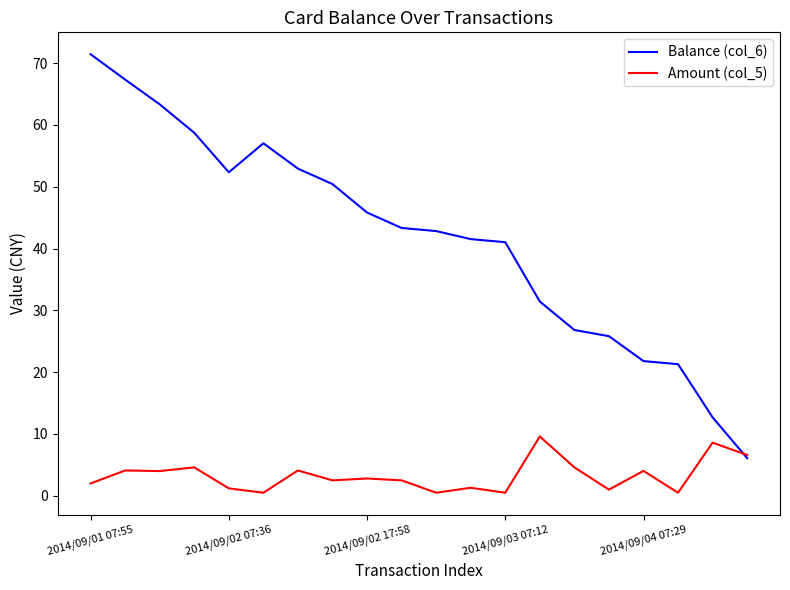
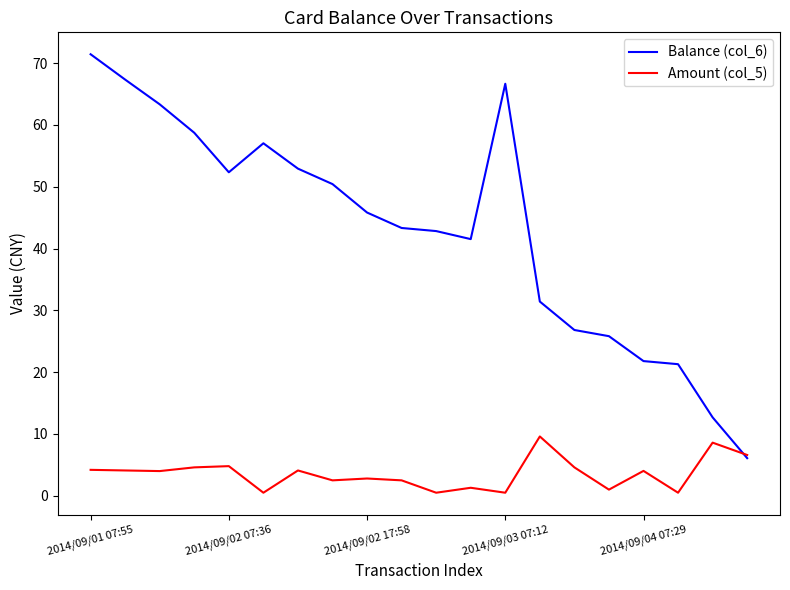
Amount (col_5), 2014/09/01 07:55: 2 -> 4
Amount (col_5), 2014/09/02 07:36: 1 -> 5
Balance (col_6), 2014/09/03 07:12: 41 -> 67
